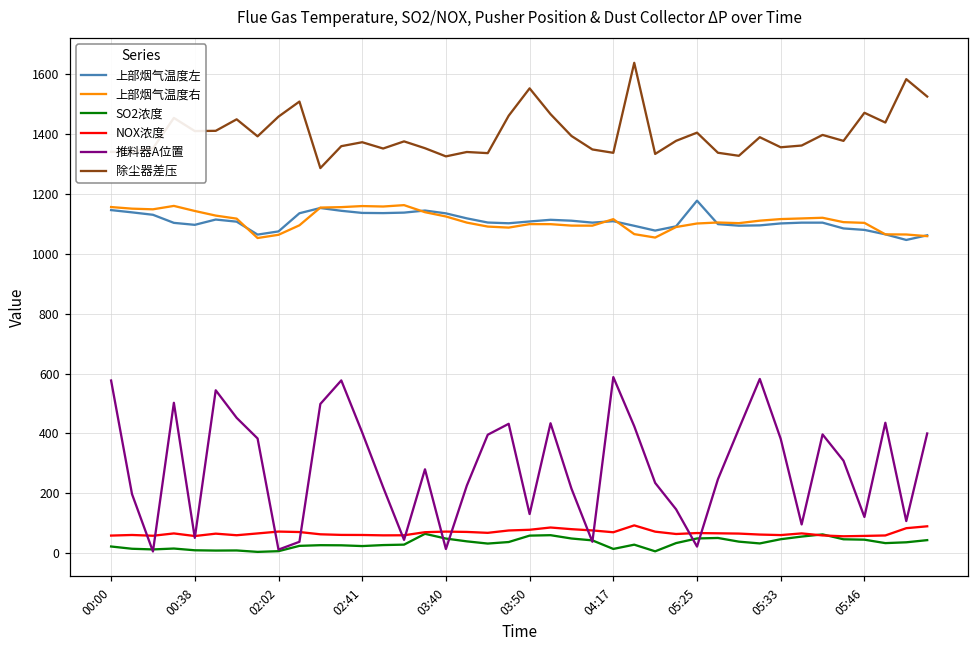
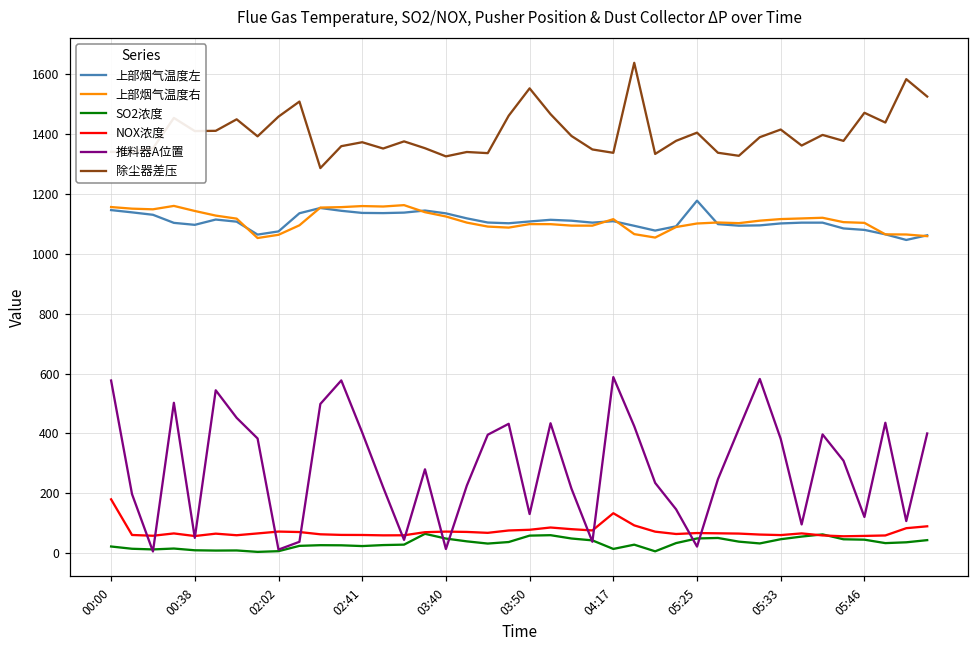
NOX浓度, 00:00: 60 -> 180
NOX浓度, 04:17: 70 -> 130
除尘器差压, 05:33: 1360 -> 1420
